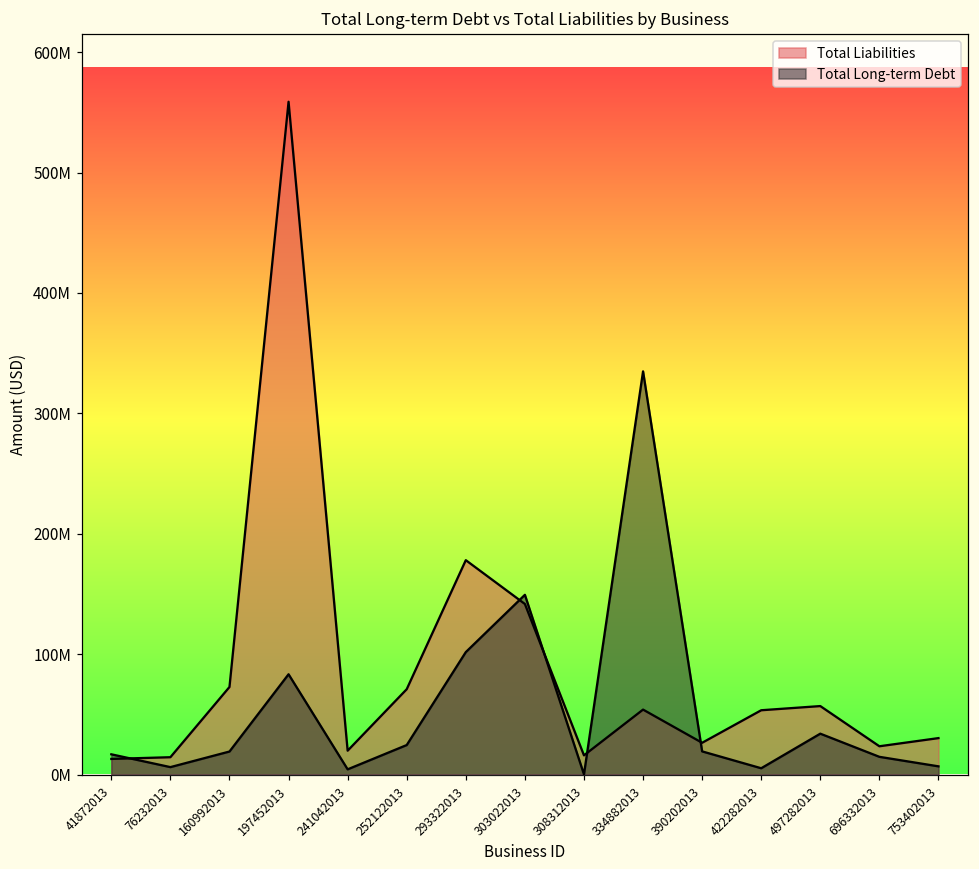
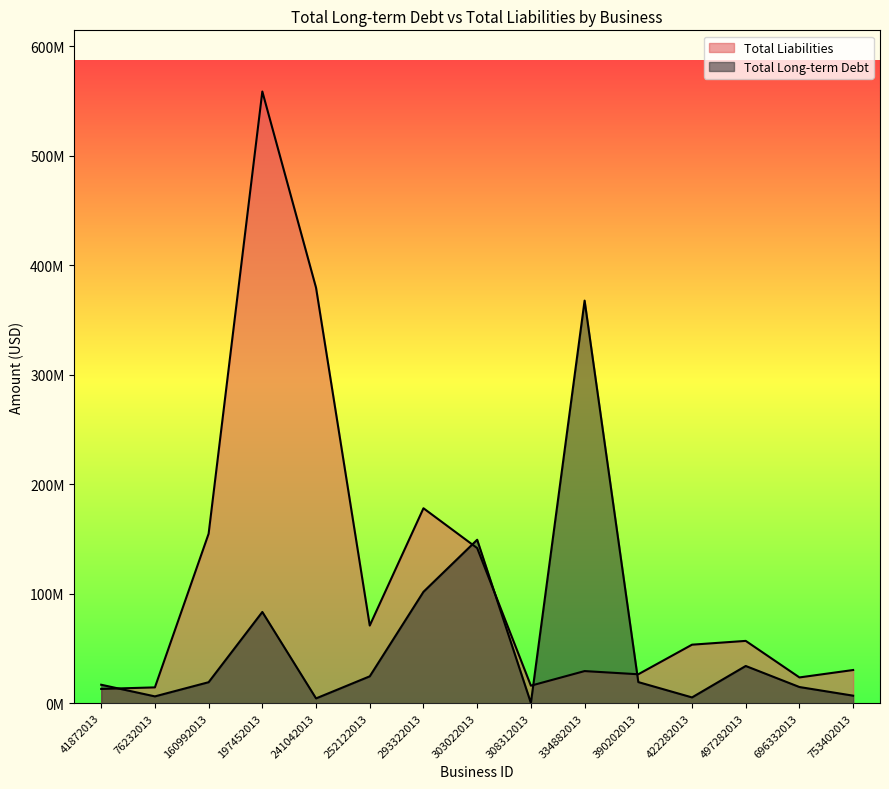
Total Liabilities, 160992013: 73000000 -> 155000000
Total Liabilities, 241042013: 20000000 -> 380000000
Total Liabilities, 334882013: 54000000 -> 29000000
Total Long-term Debt, 334882013: 335000000 -> 368000000
